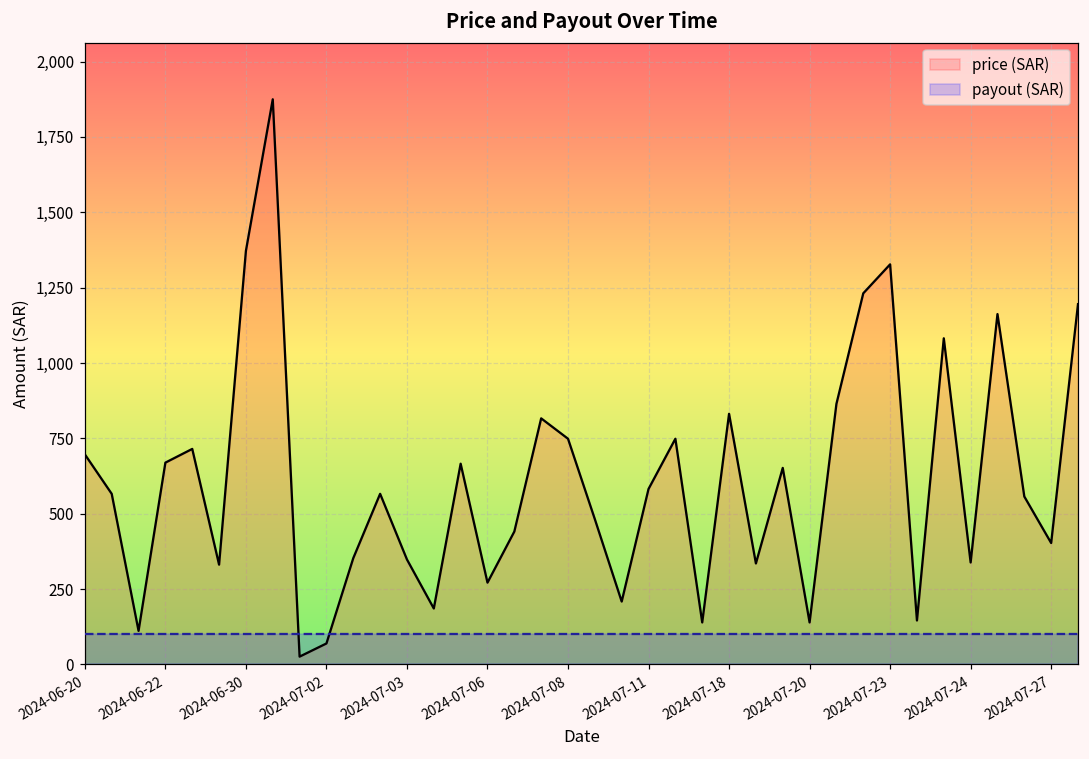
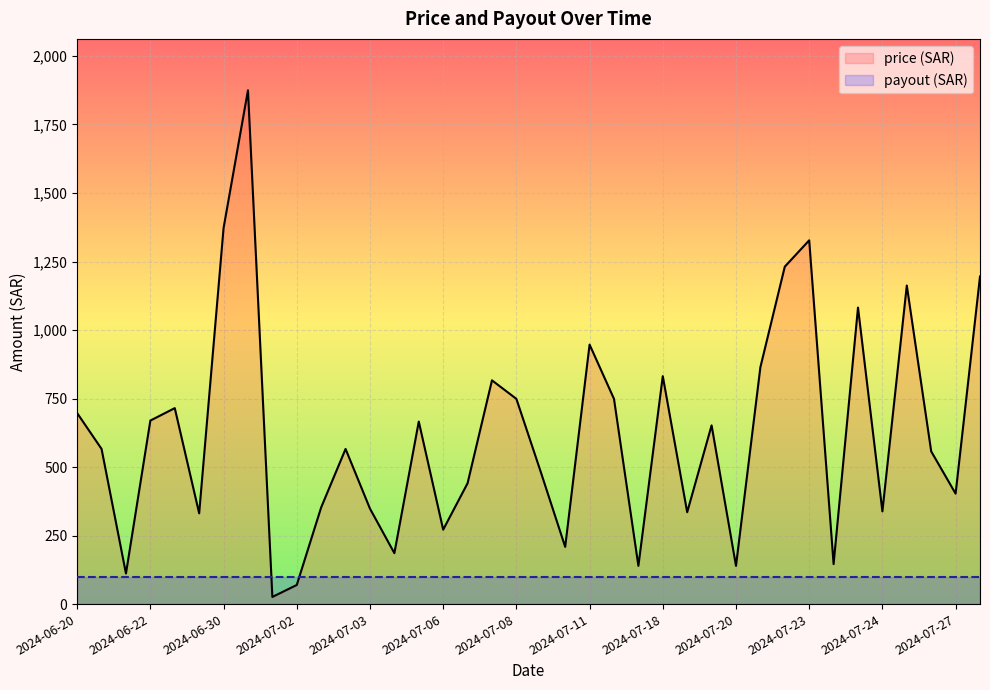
price (SAR), 2024-07-11: 580 -> 950
